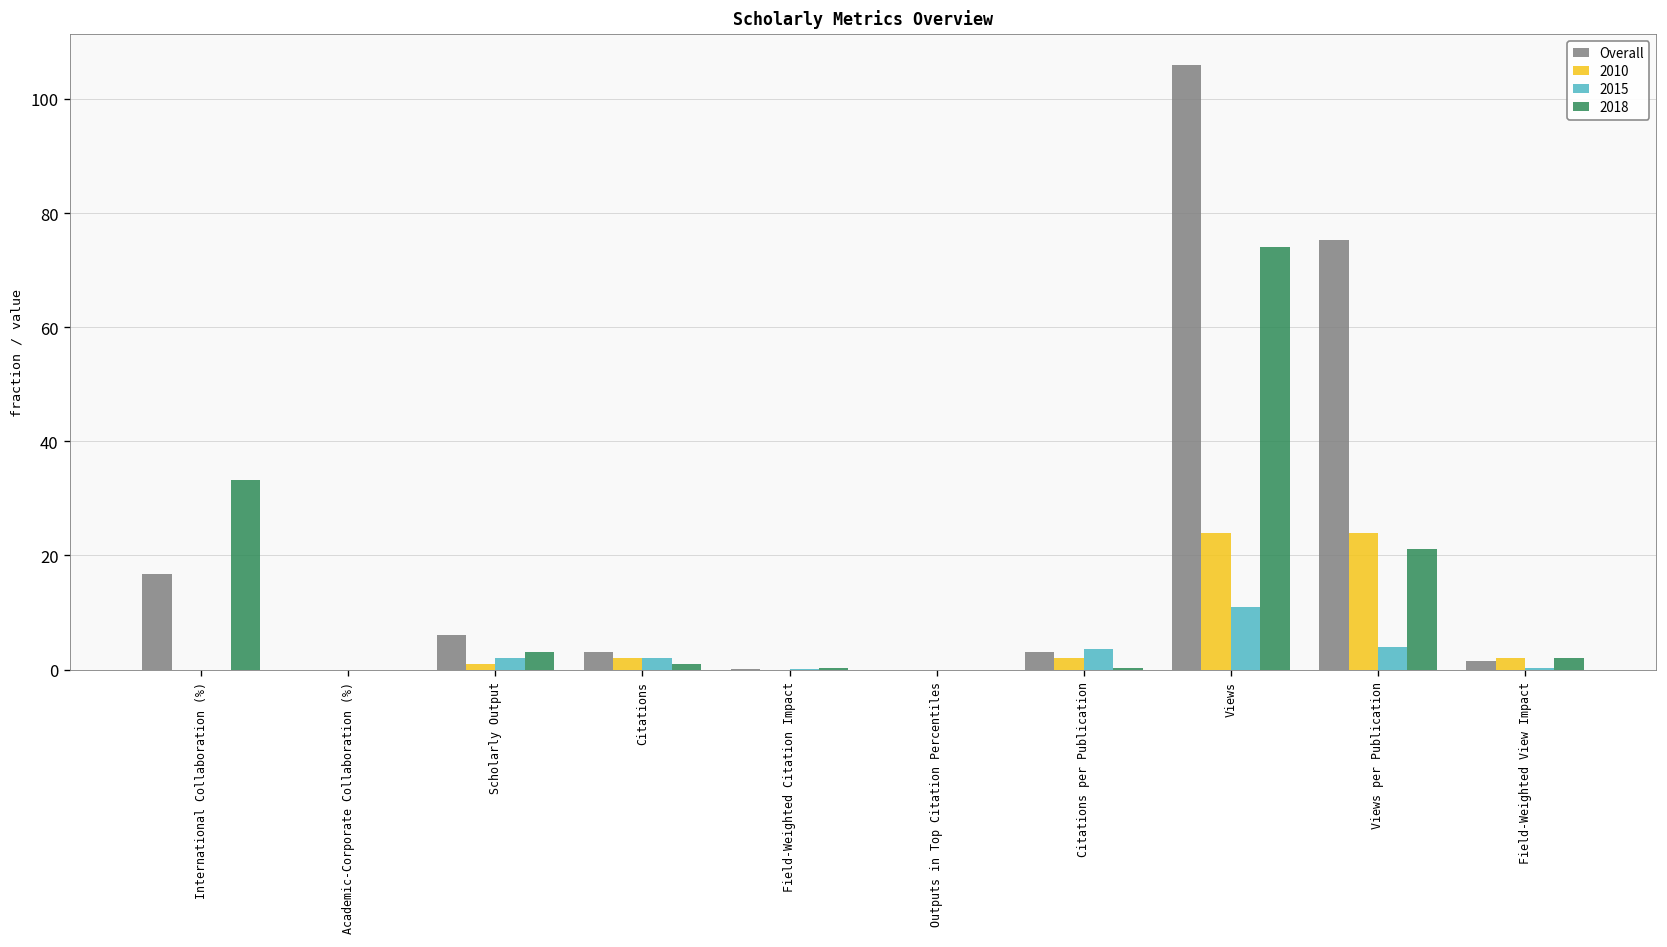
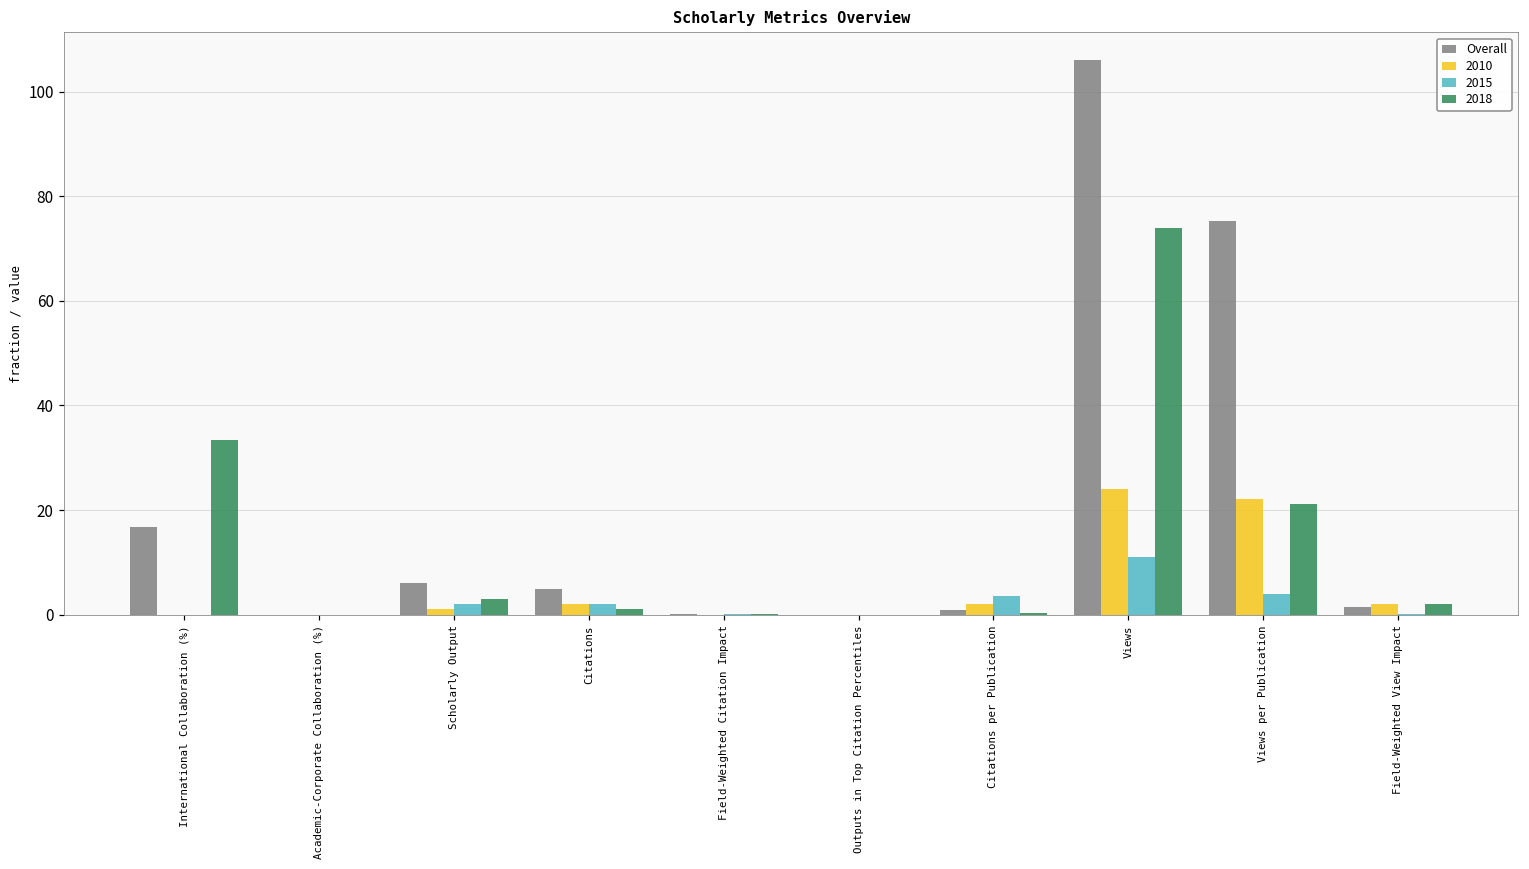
Overall, Citations: 3 -> 5
Overall, Citations per Publication: 3 -> 1
2010, Views per Publication: 24 -> 22
